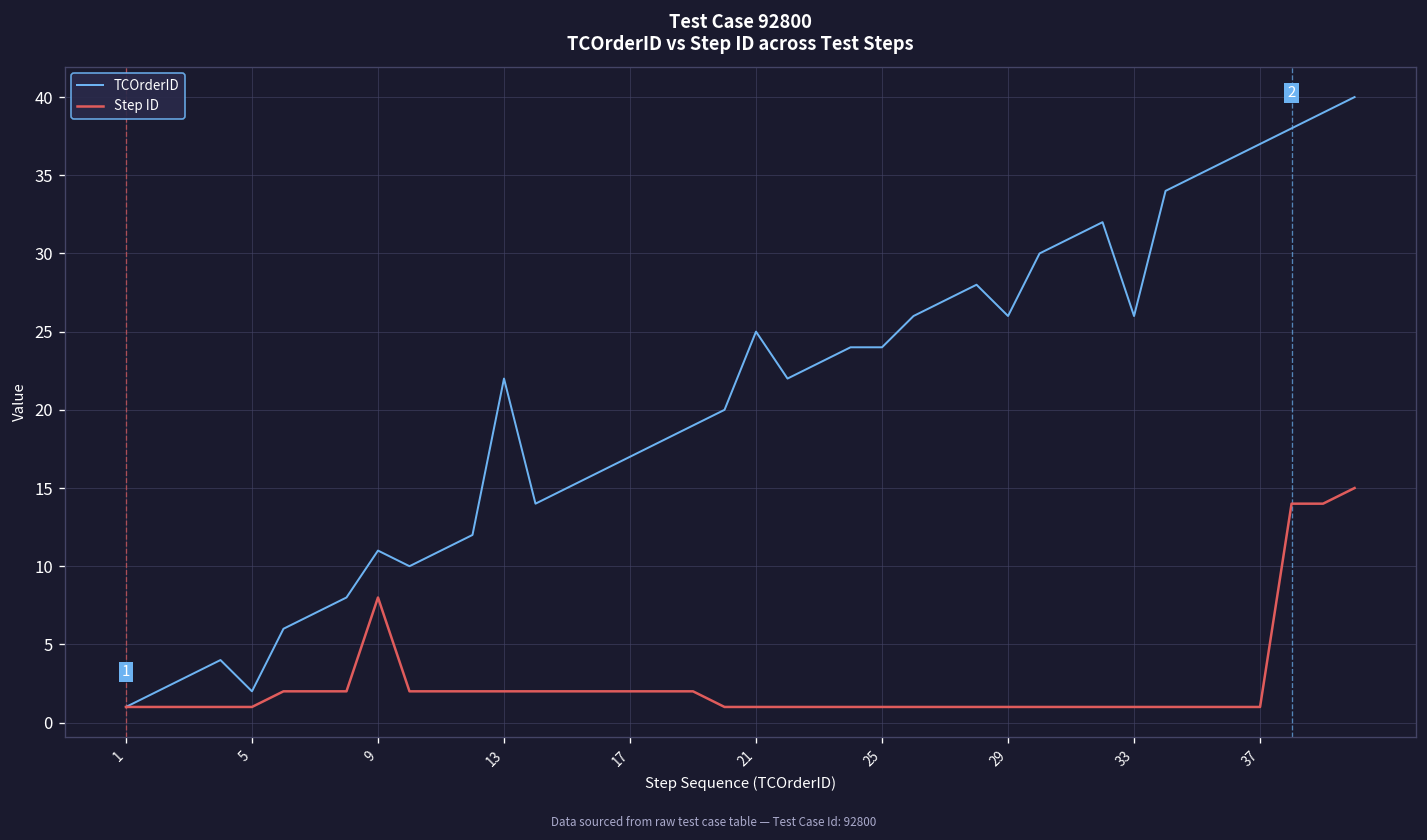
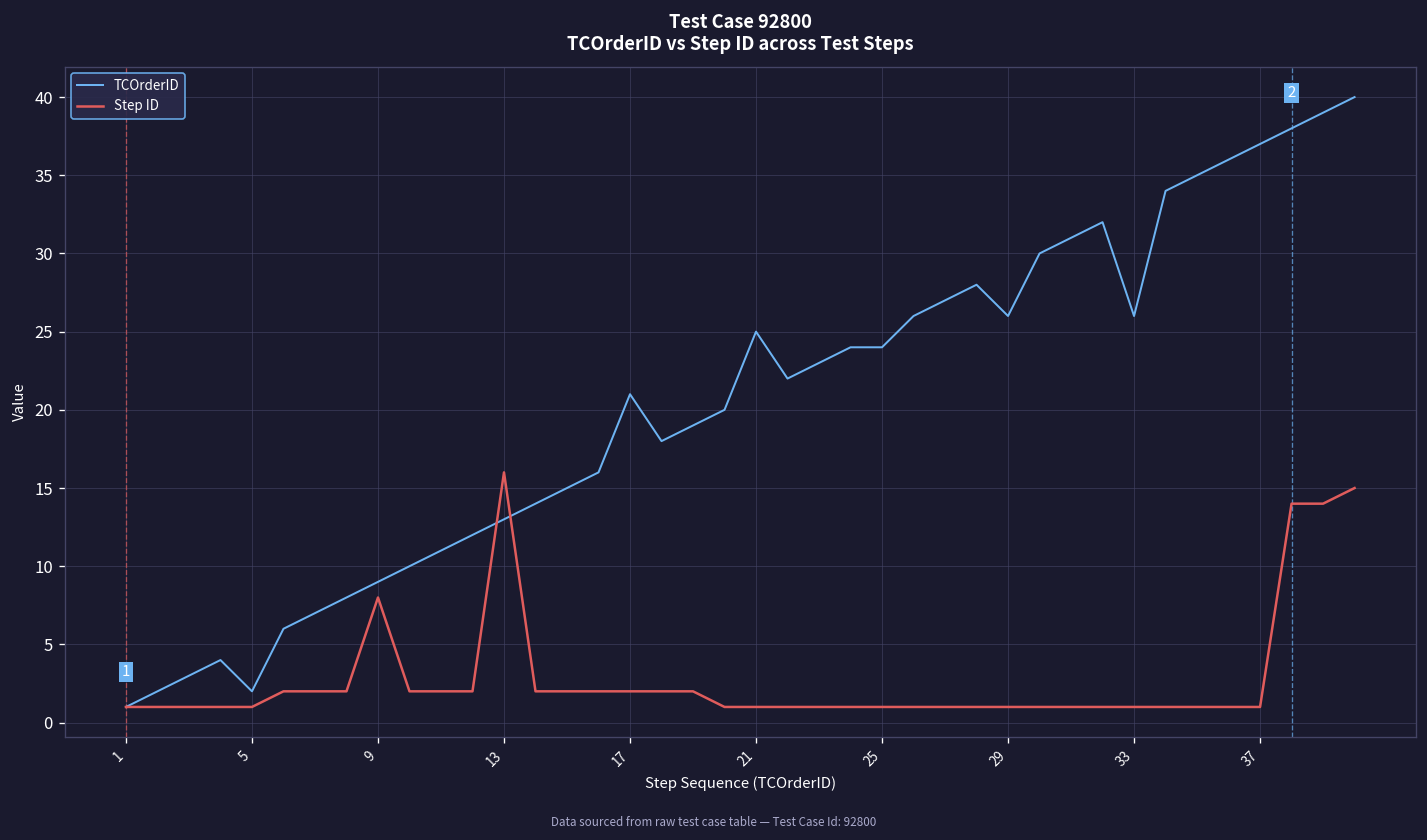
TCOrderID, 9: 11 -> 9
TCOrderID, 13: 22 -> 13
Step ID, 13: 2 -> 16
TCOrderID, 17: 17 -> 21
